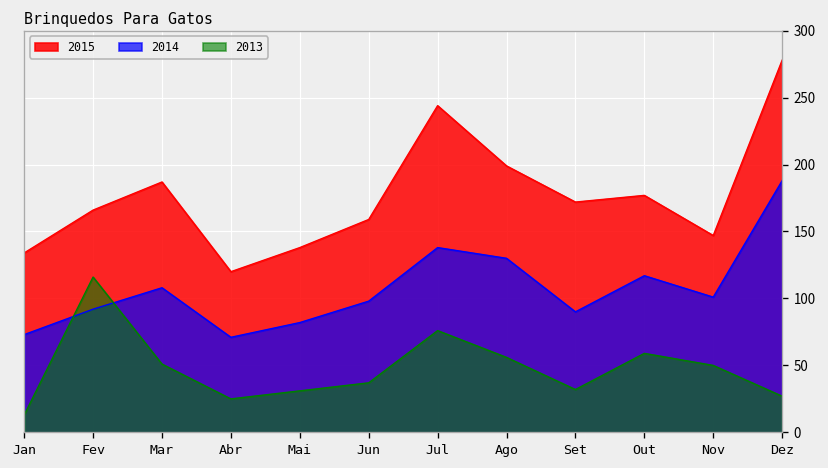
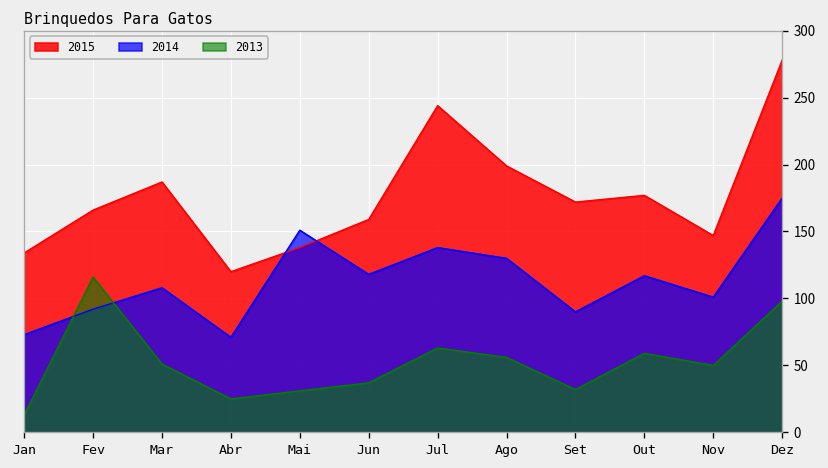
2014, Mai: 82 -> 151
2014, Jun: 98 -> 118
2013, Jul: 76 -> 63
2014, Dez: 188 -> 175
2013, Dez: 27 -> 98
